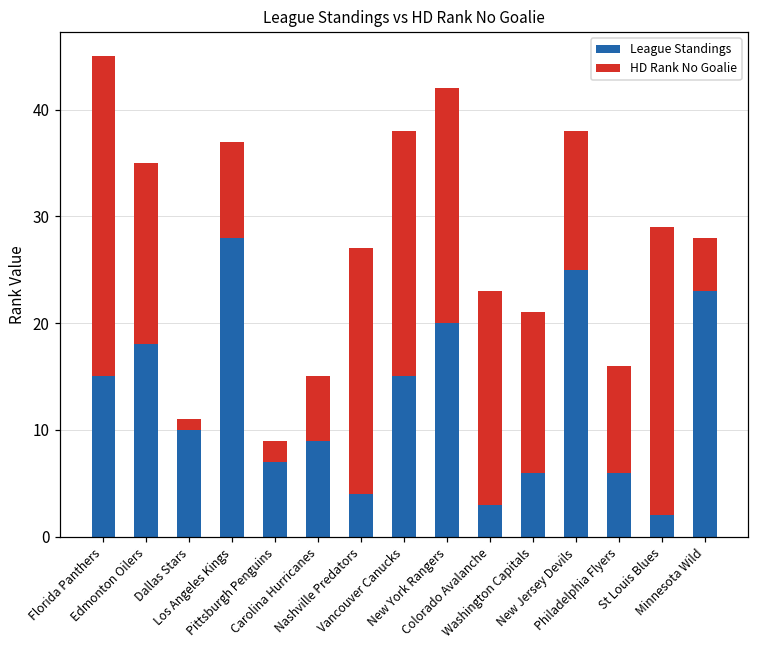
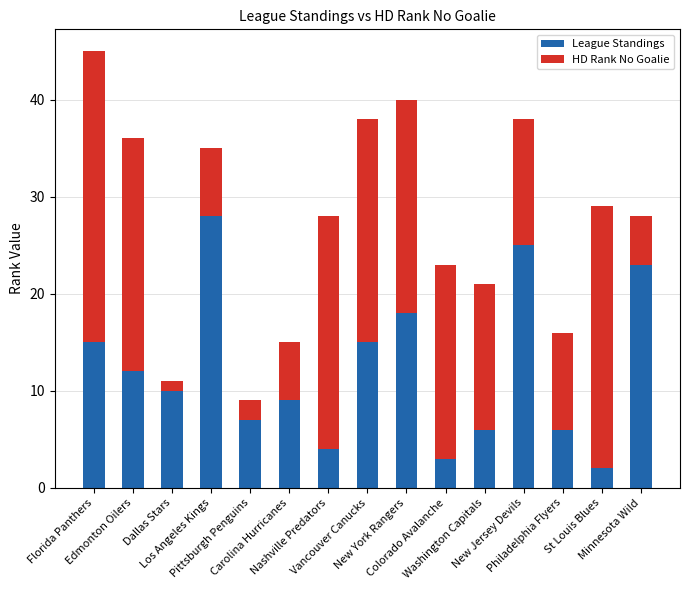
League Standings, Edmonton Oilers: 18 -> 12
HD Rank No Goalie, Edmonton Oilers: 17 -> 24
HD Rank No Goalie, Los Angeles Kings: 9 -> 7
HD Rank No Goalie, Nashville Predators: 23 -> 24
League Standings, New York Rangers: 20 -> 18
